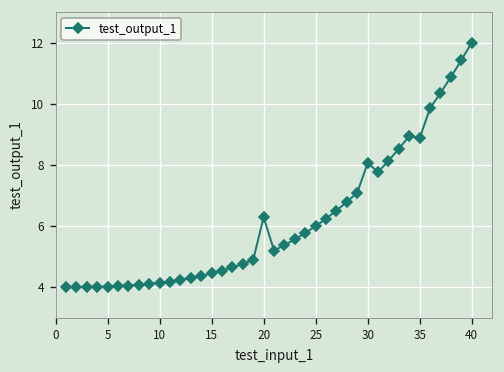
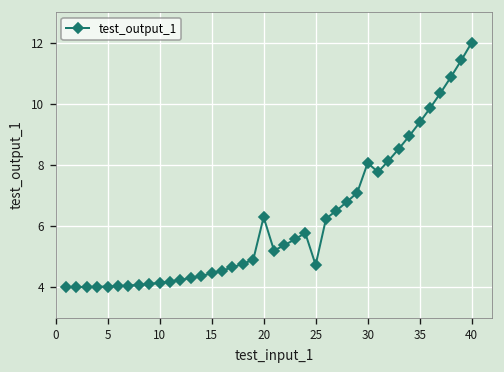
25: 6.0 -> 4.7
35: 8.9 -> 9.4
